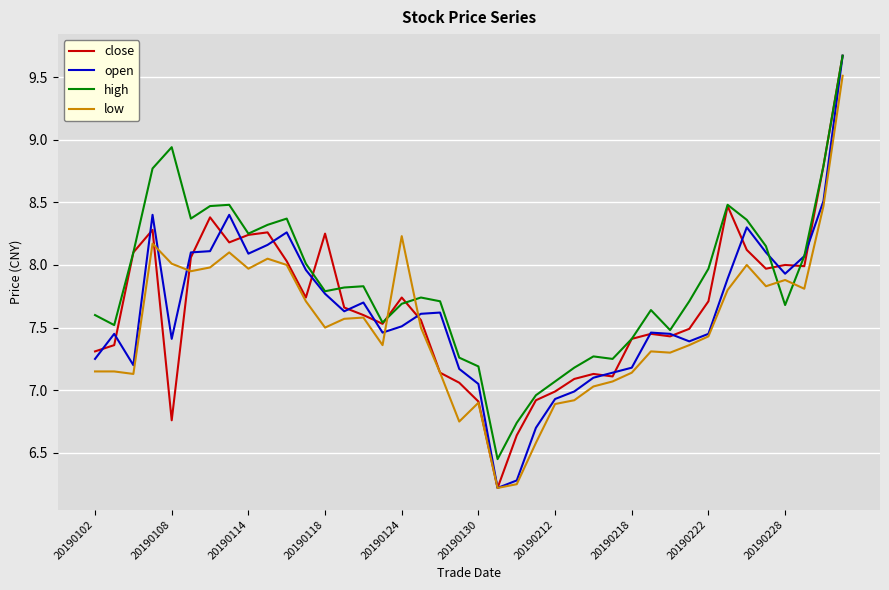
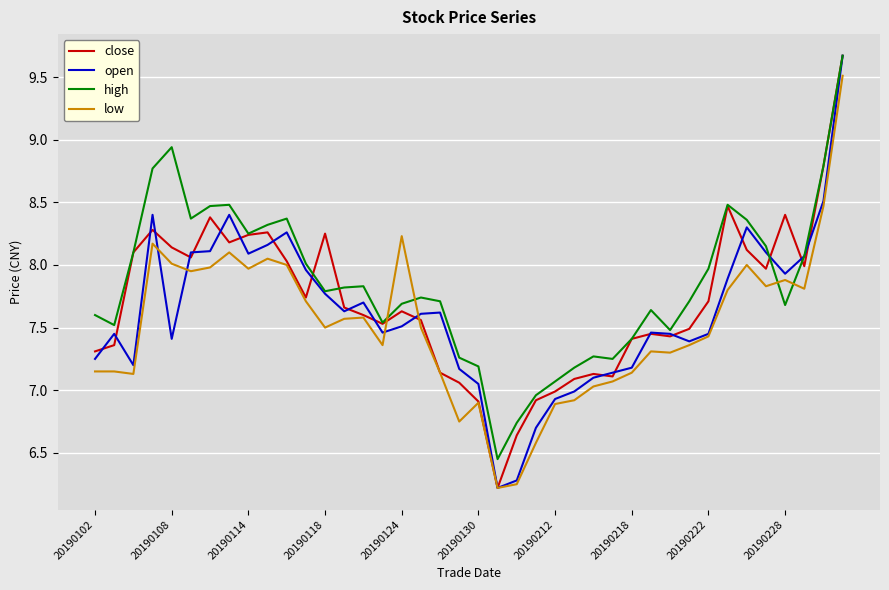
close, 20190108: 6.76 -> 8.14
close, 20190124: 7.74 -> 7.63
close, 20190228: 8.0 -> 8.4
